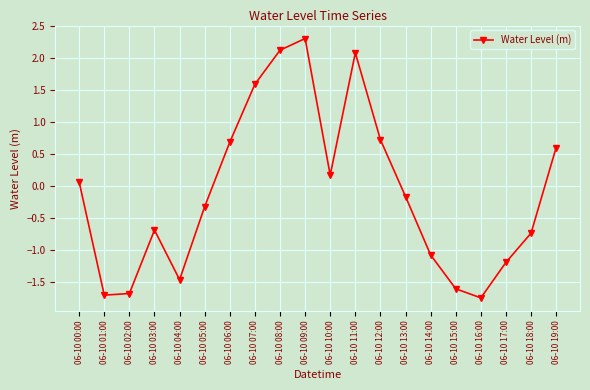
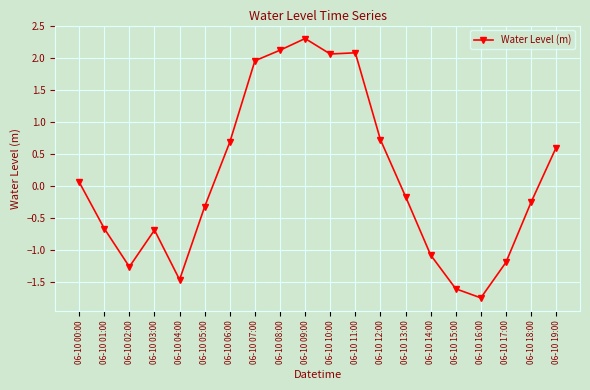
06-10 01:00: -1.7 -> -0.7
06-10 02:00: -1.7 -> -1.3
06-10 07:00: 1.6 -> 2.0
06-10 10:00: 0.2 -> 2.1
06-10 18:00: -0.7 -> -0.3
